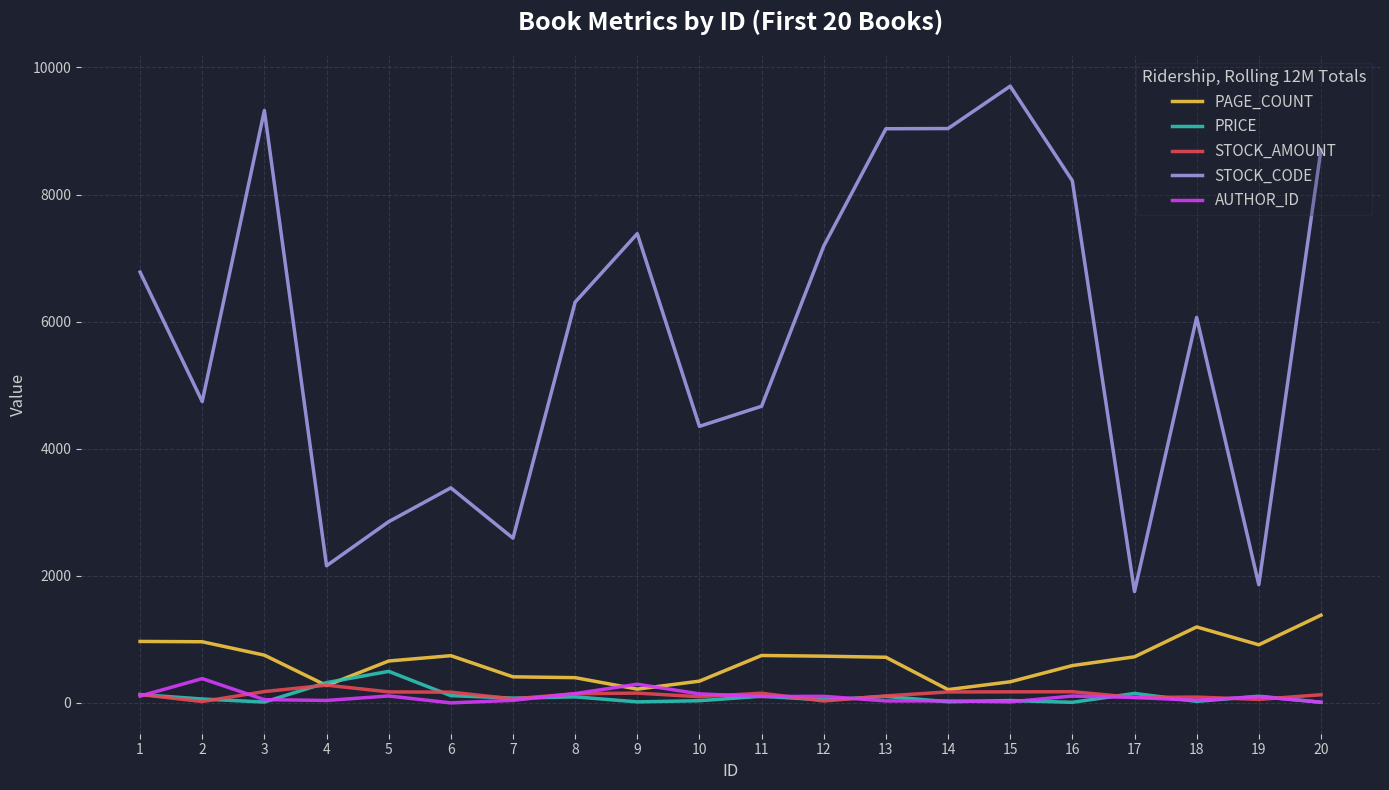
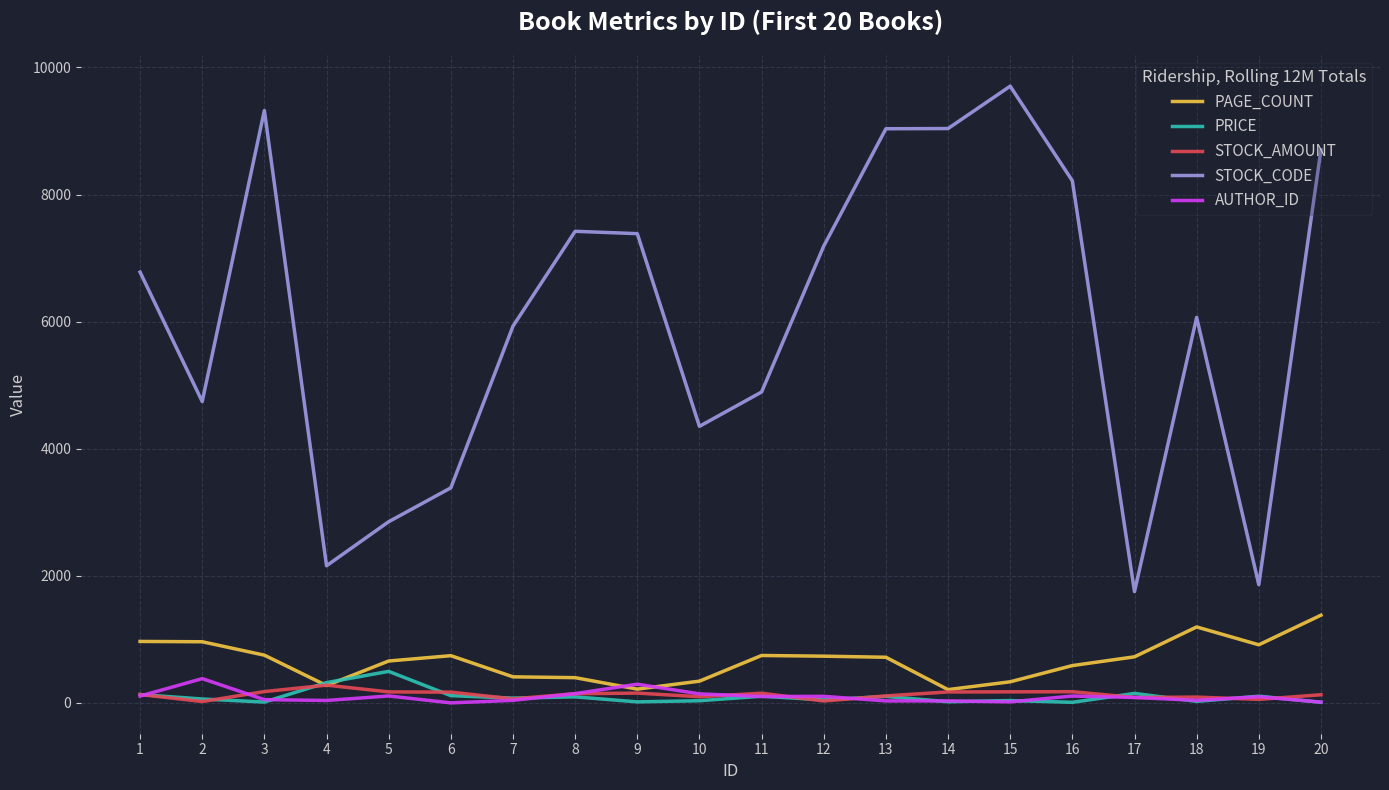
STOCK_CODE, 7: 2600 -> 5900
STOCK_CODE, 8: 6300 -> 7400
STOCK_CODE, 11: 4700 -> 4900
